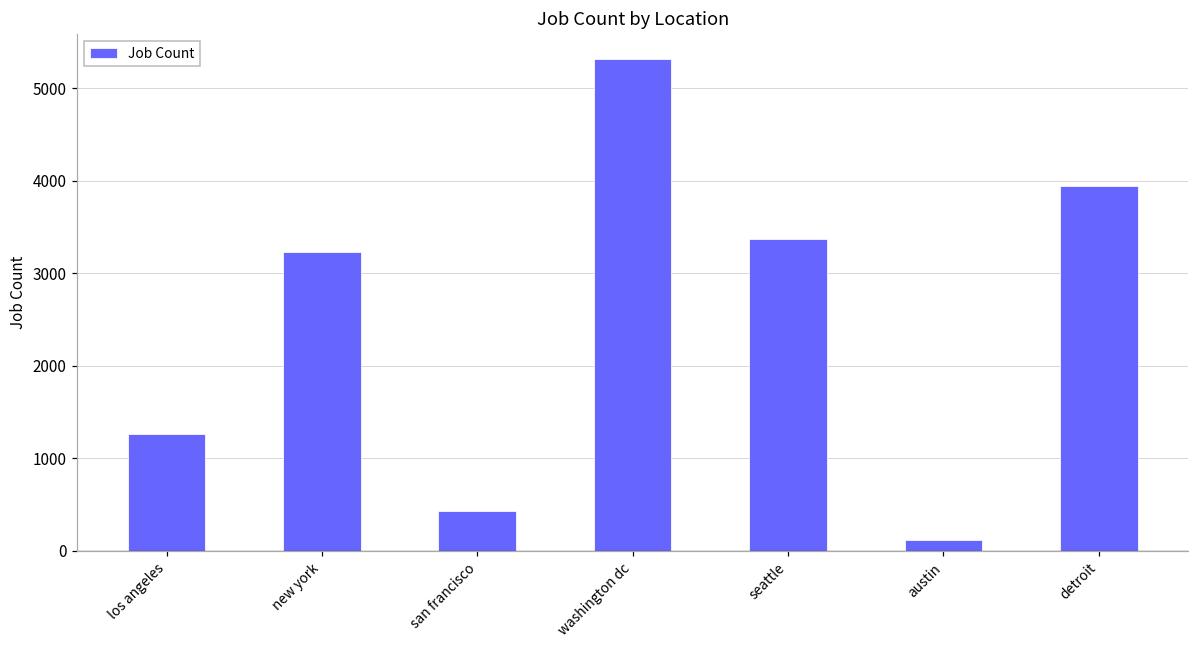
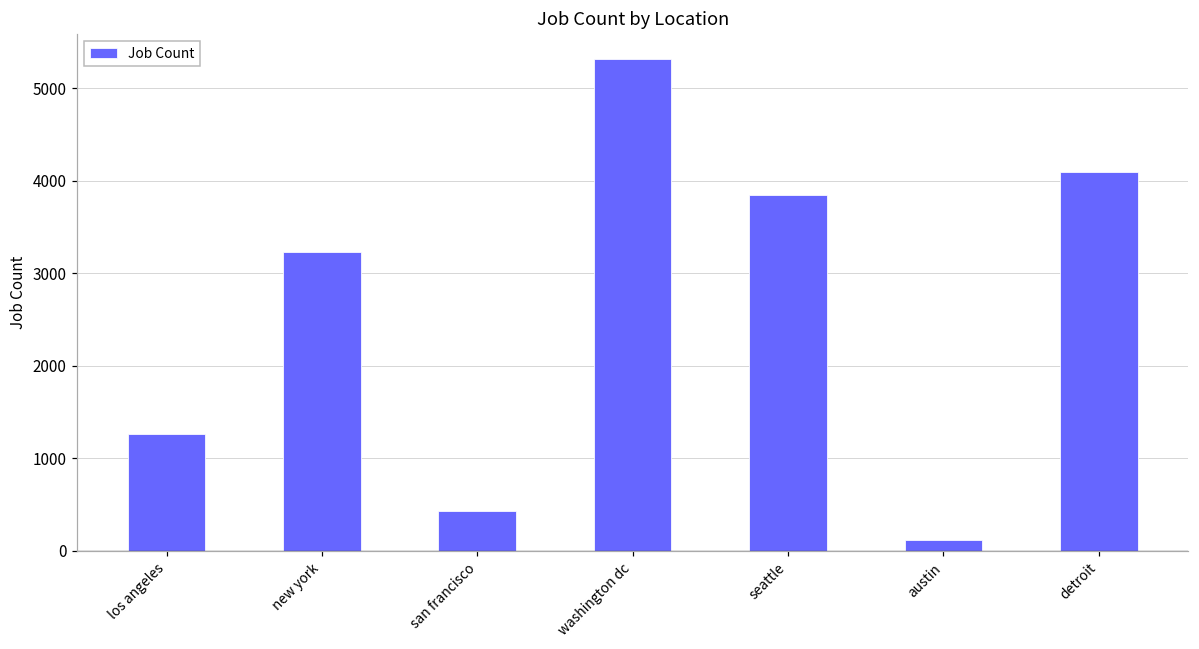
seattle: 3400 -> 3900
detroit: 3900 -> 4100
